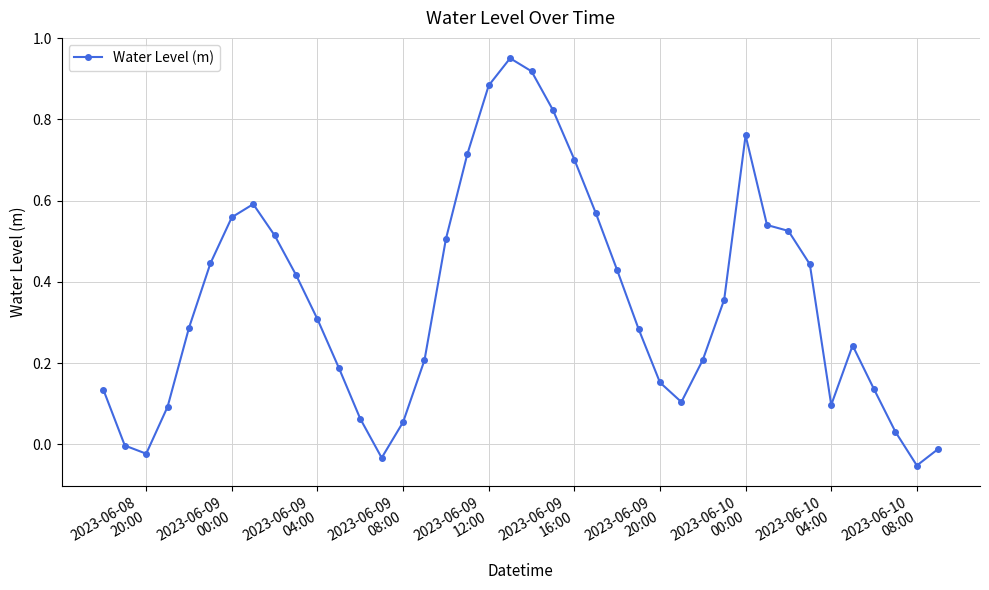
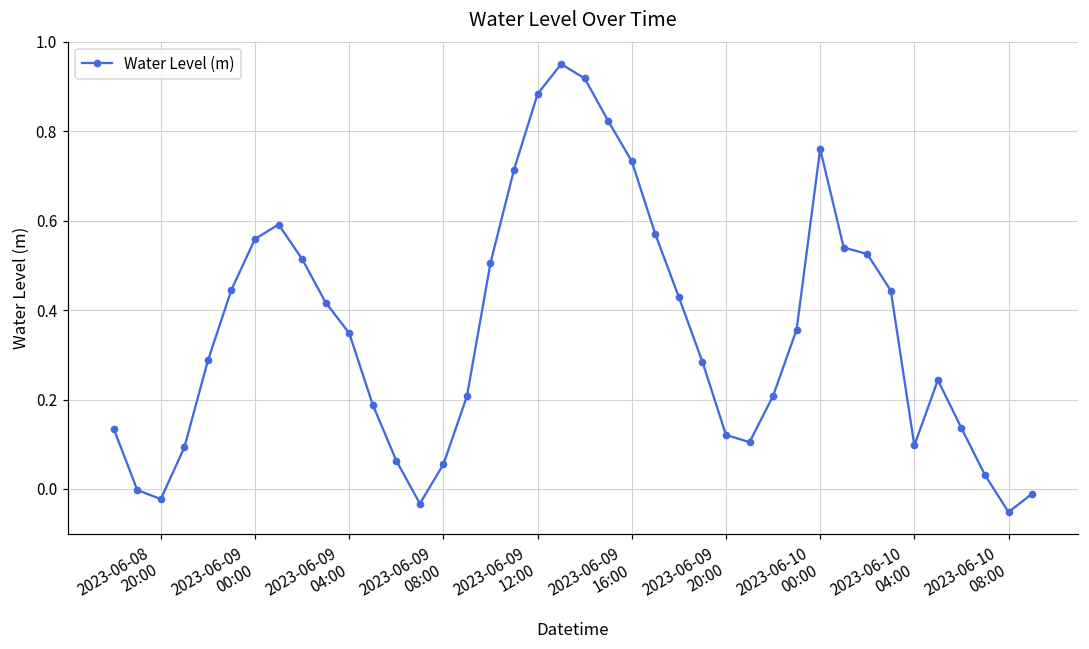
2023-06-09 04:00: 0.31 -> 0.35
2023-06-09 16:00: 0.70 -> 0.73
2023-06-09 20:00: 0.15 -> 0.12
